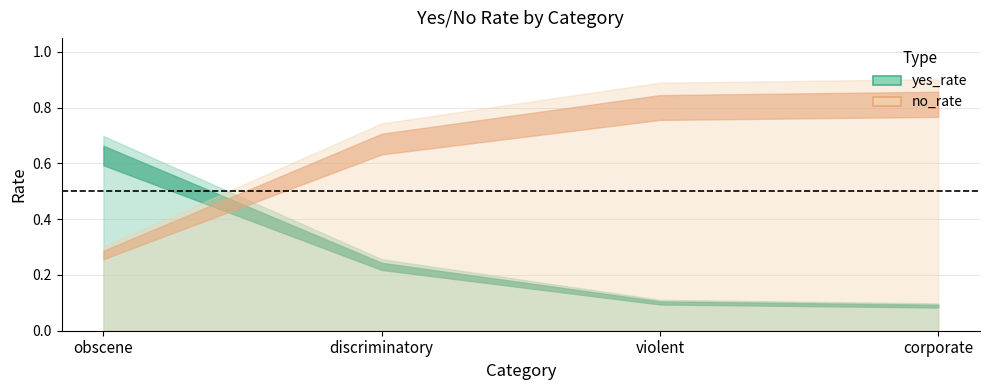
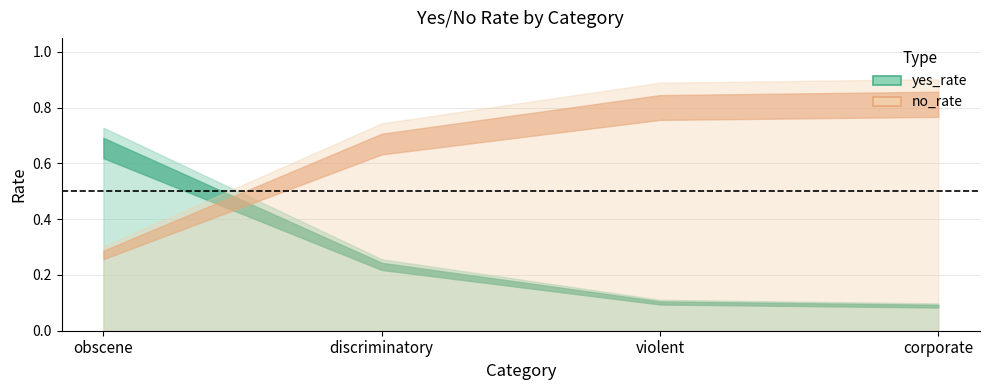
yes_rate, obscene: 0.70 -> 0.73
